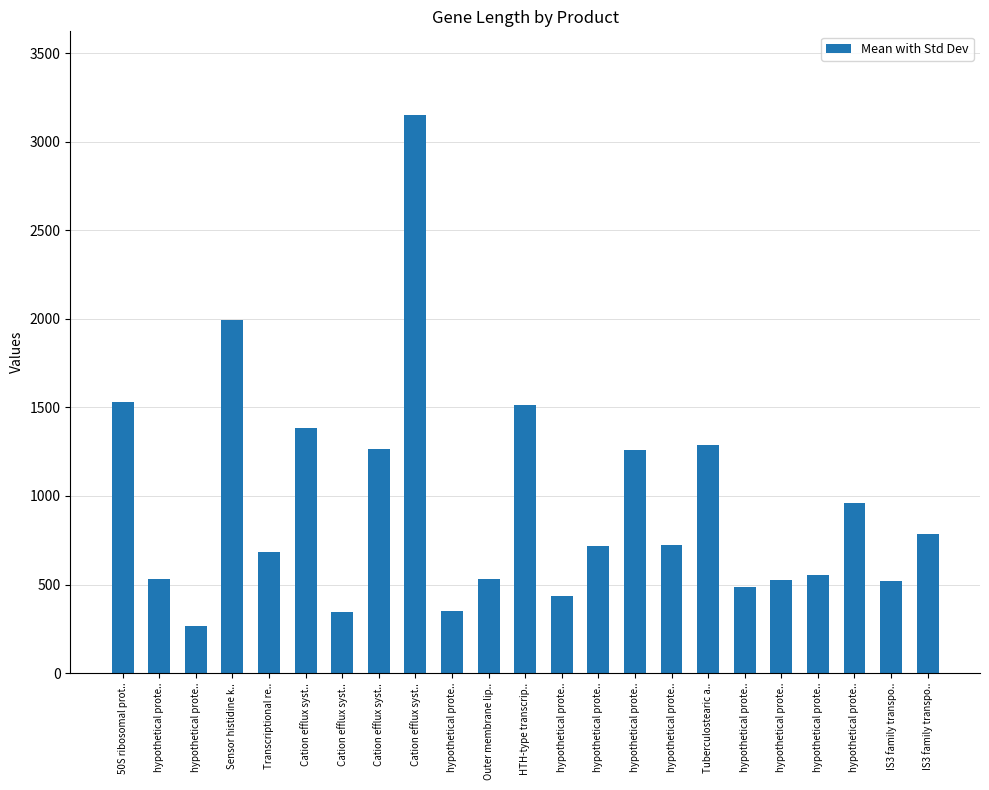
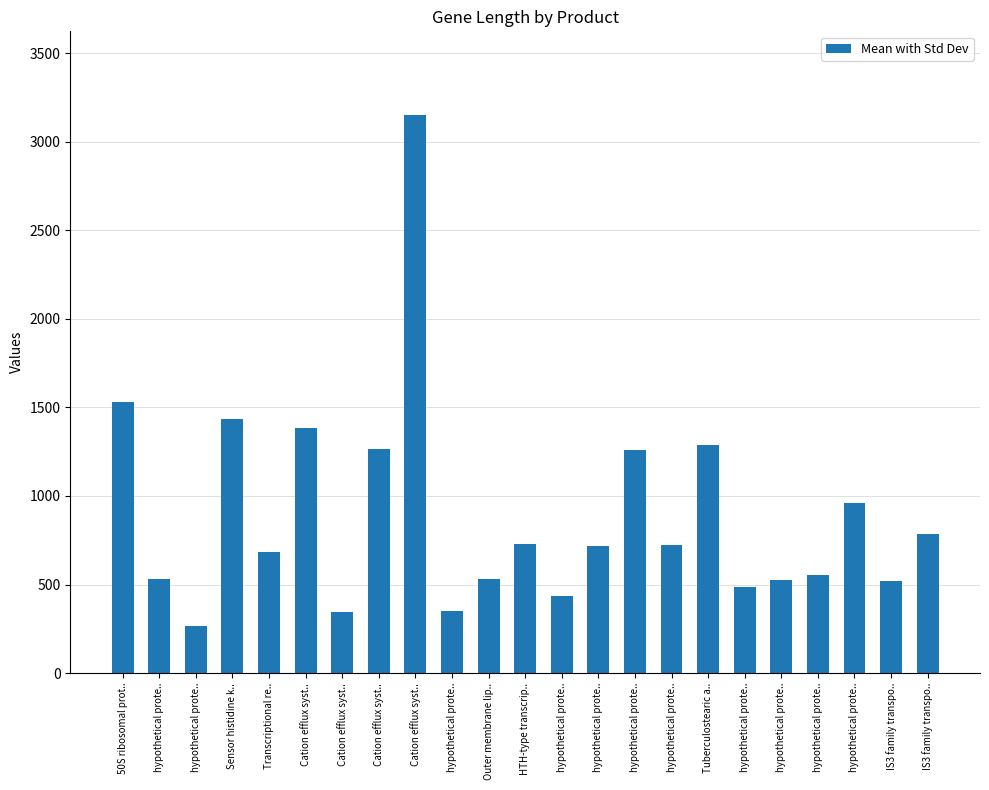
Sensor histidine k..: 1990 -> 1430
HTH-type transcrip..: 1510 -> 730
